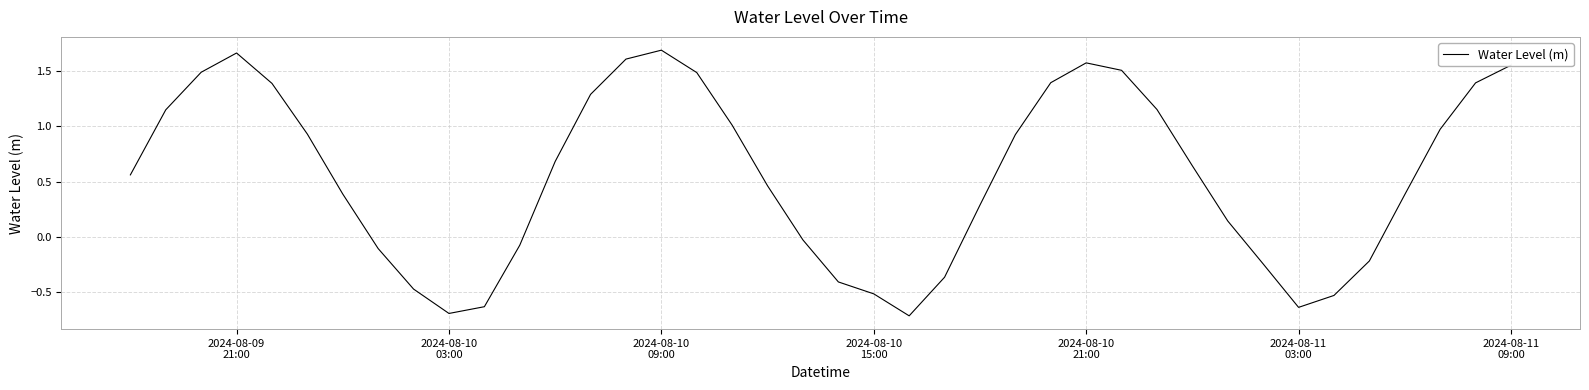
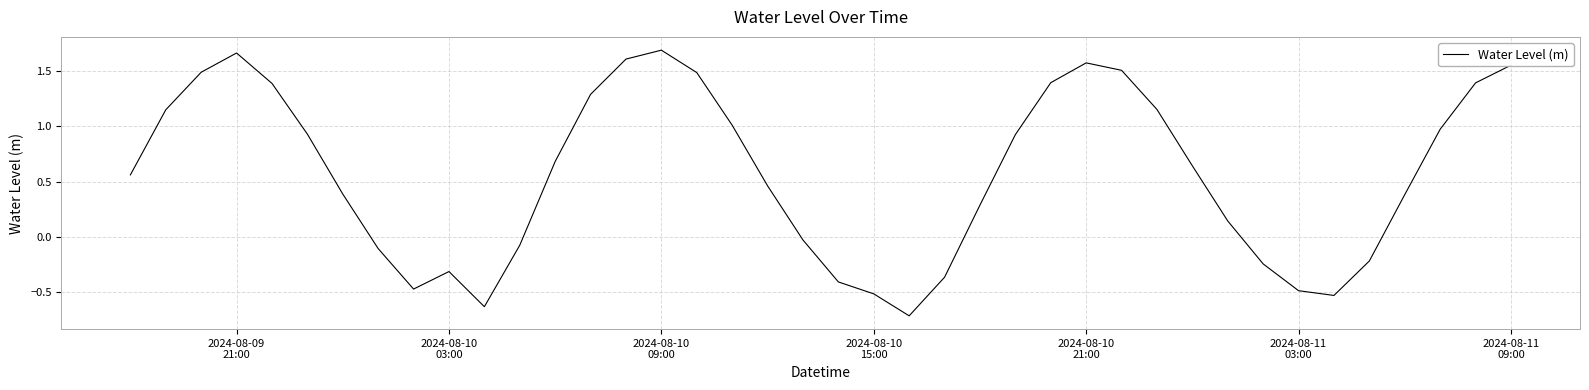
2024-08-10 03:00: -0.70 -> -0.32
2024-08-11 03:00: -0.64 -> -0.49
